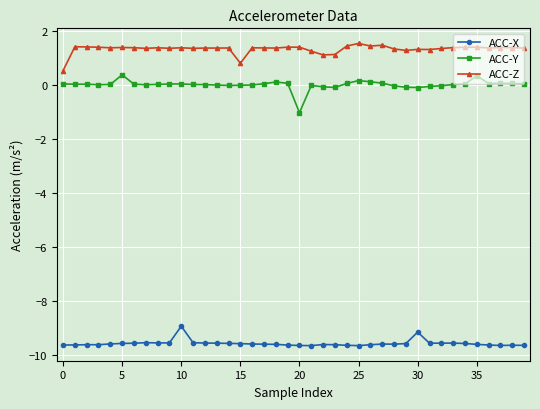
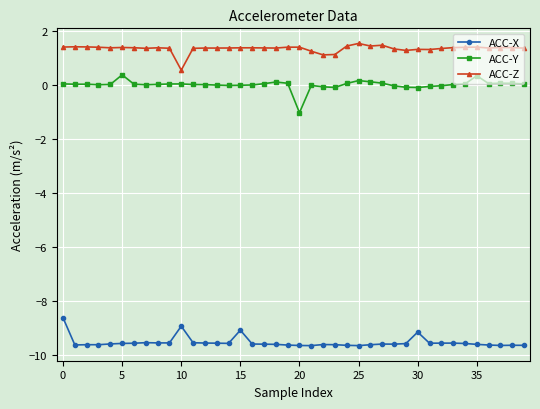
ACC-X, 0: -9.6 -> -8.6
ACC-Z, 0: 0.5 -> 1.4
ACC-Z, 10: 1.4 -> 0.5
ACC-X, 15: -9.6 -> -9.1
ACC-Z, 15: 0.8 -> 1.4
